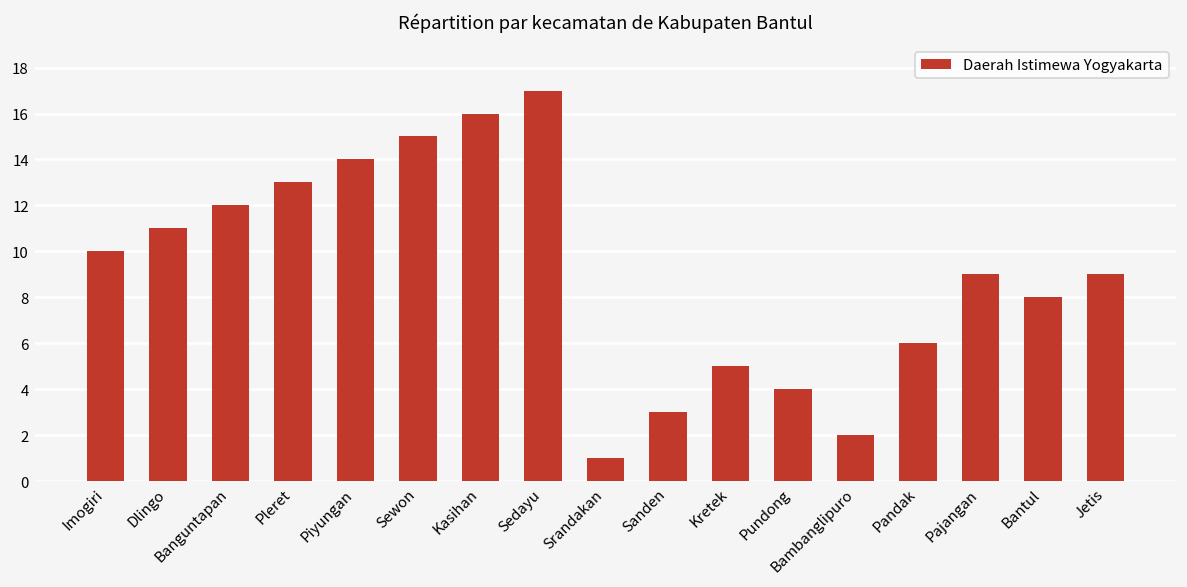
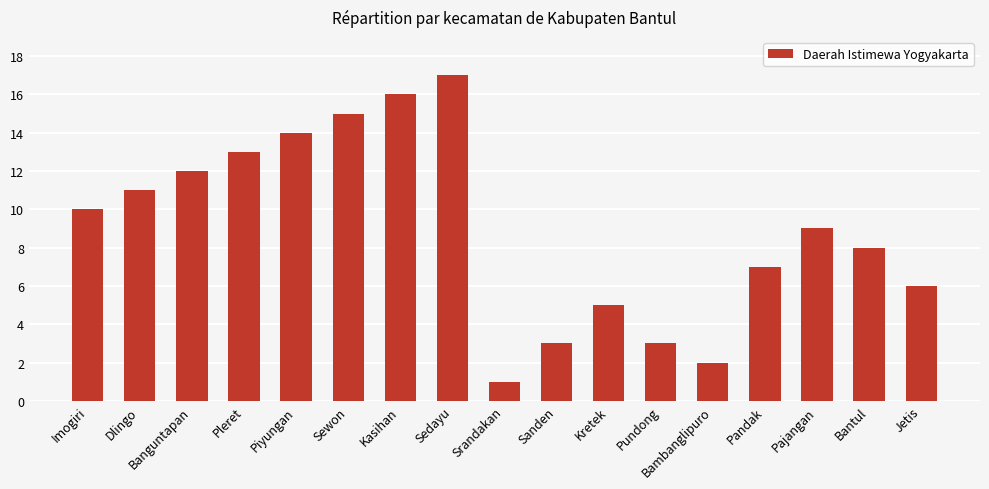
Pundong: 4 -> 3
Pandak: 6 -> 7
Jetis: 9 -> 6
